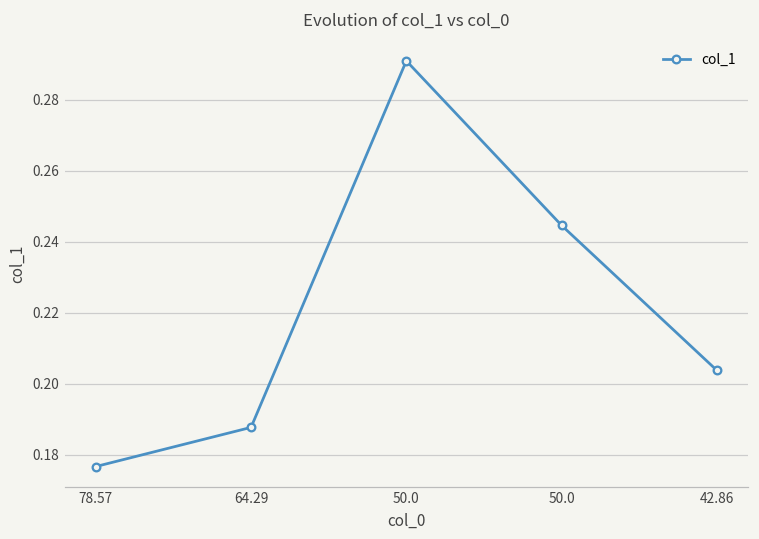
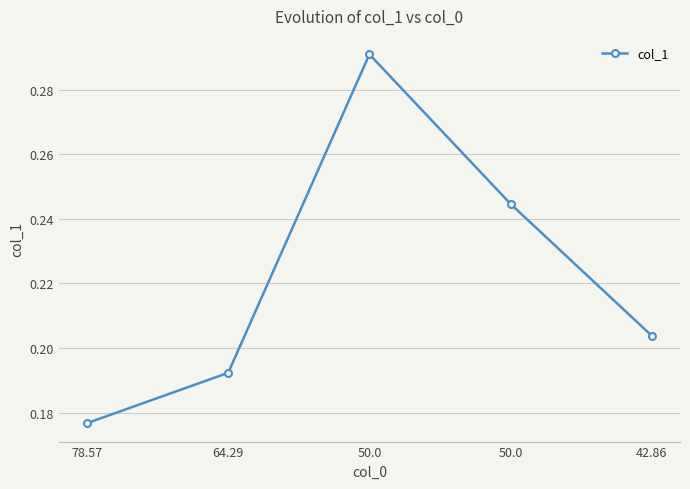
64.29: 0.188 -> 0.192
